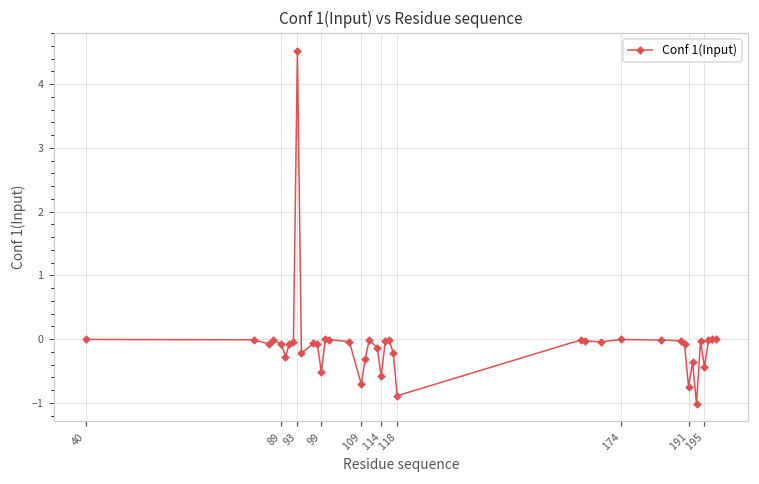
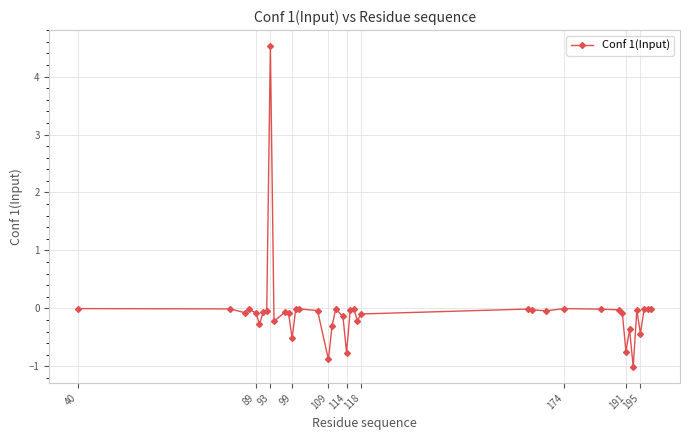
109: -0.7 -> -0.9
114: -0.6 -> -0.8
118: -0.9 -> -0.1
